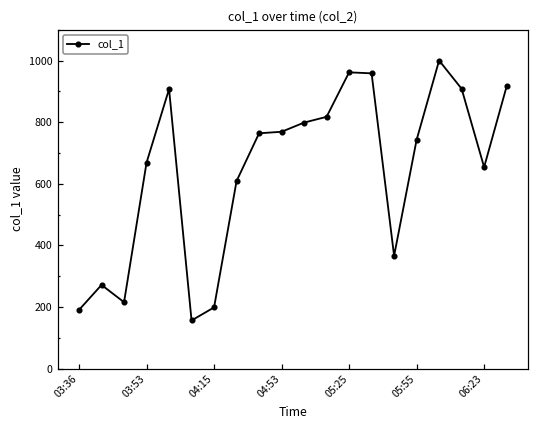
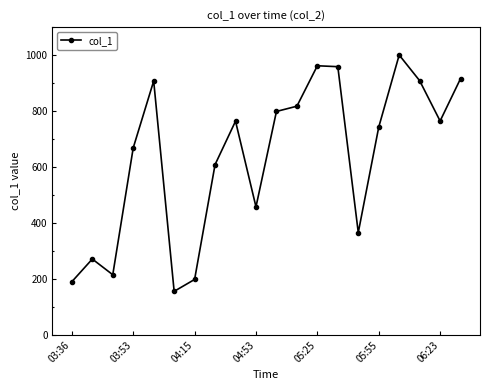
04:53: 770 -> 460
06:23: 650 -> 760
